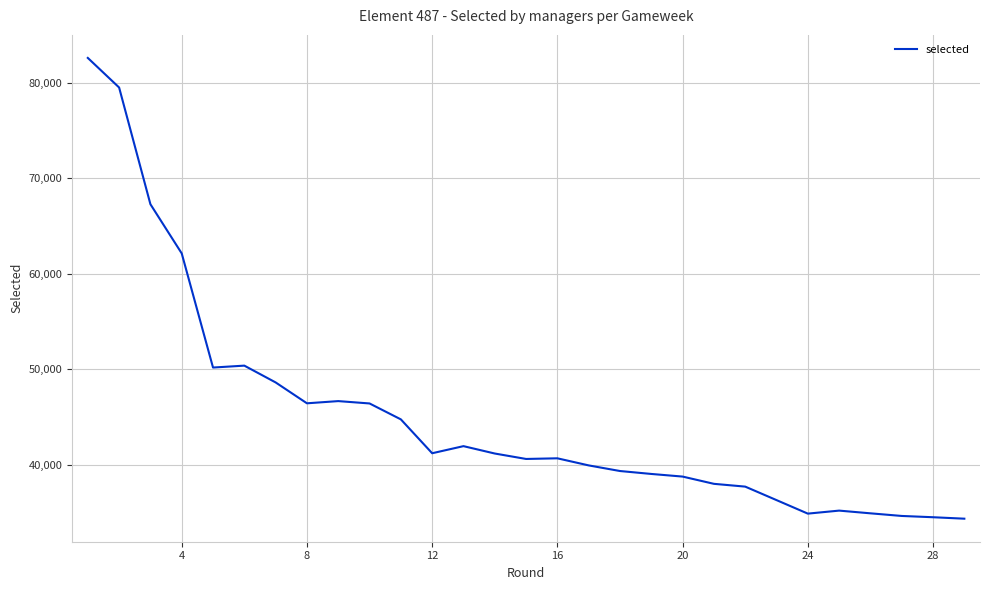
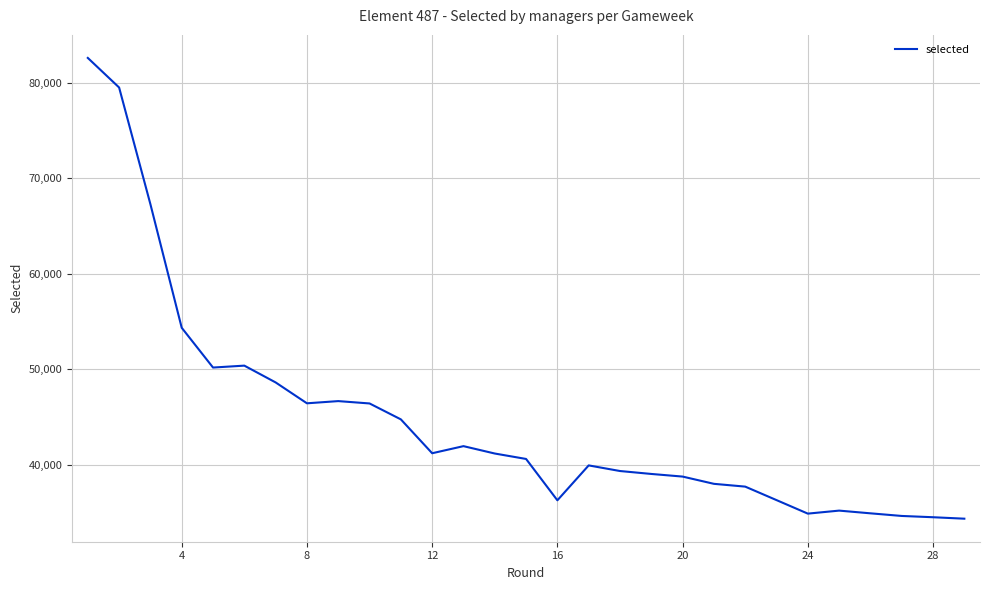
4: 62,000 -> 54,000
16: 41,000 -> 36,000
